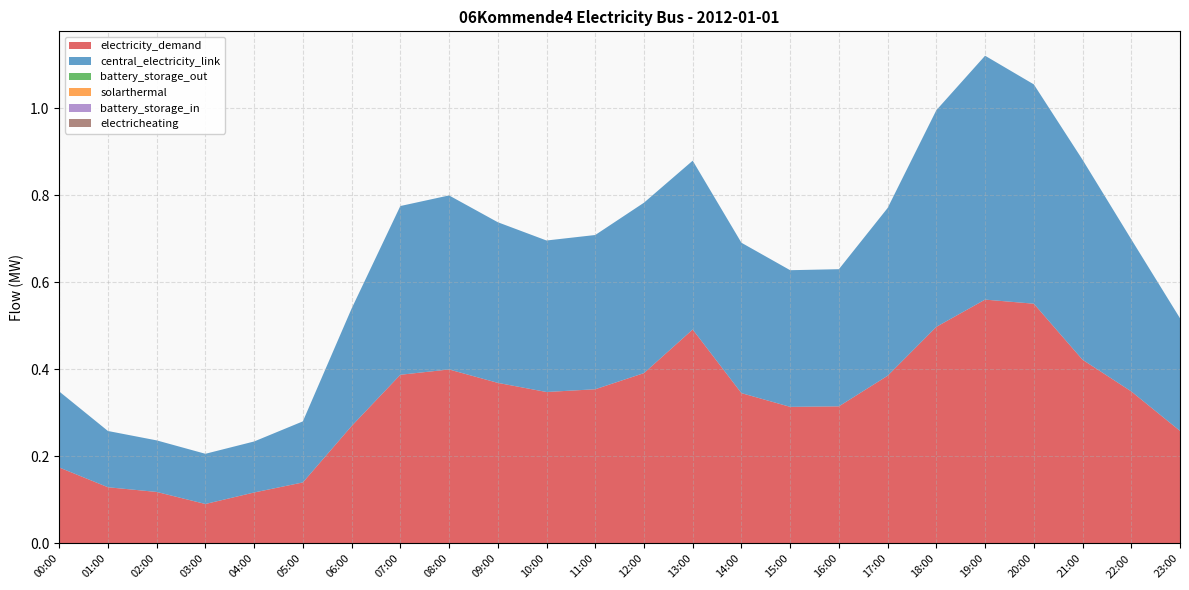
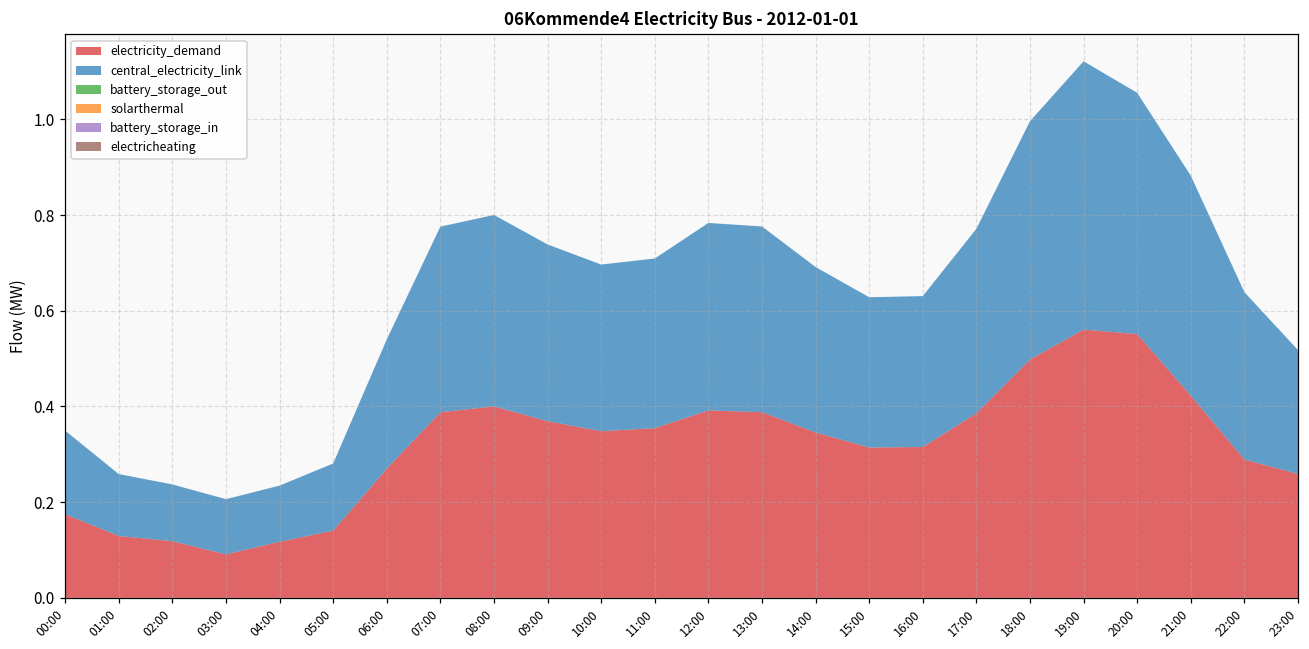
electricity_demand, 13:00: 0.49 -> 0.39
electricity_demand, 22:00: 0.35 -> 0.29
